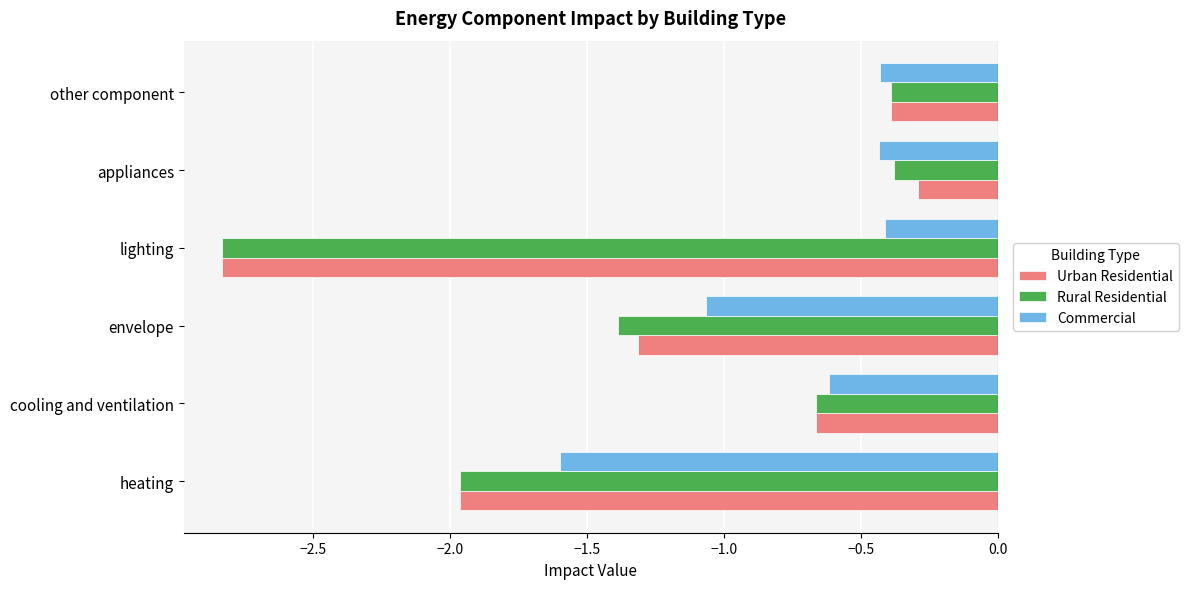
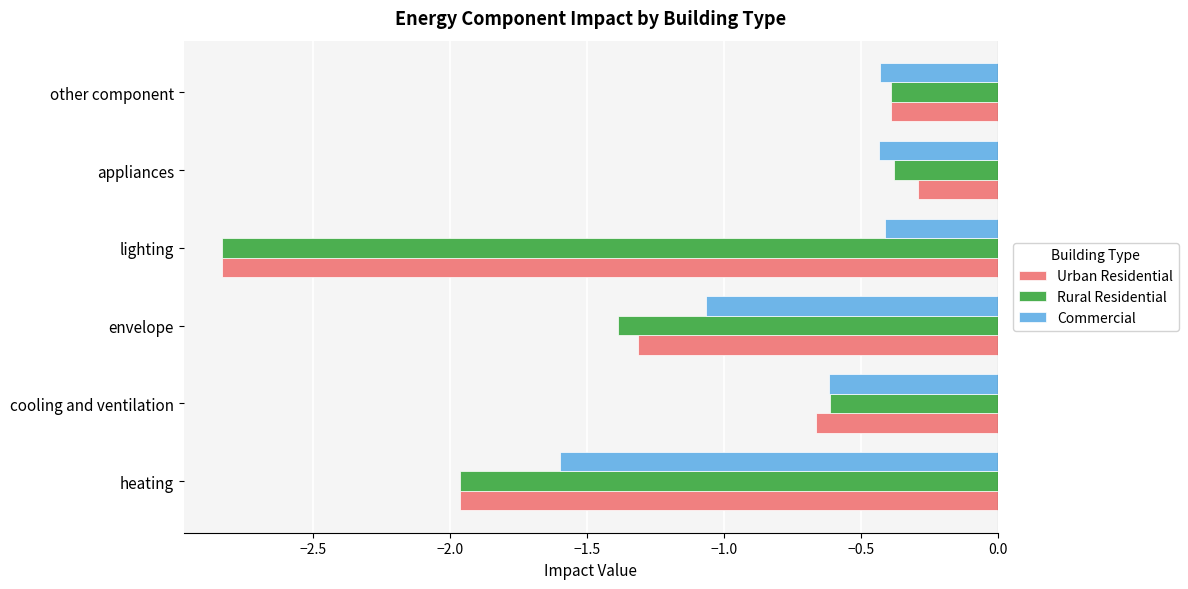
Rural Residential, cooling and ventilation: -0.66 -> -0.61
